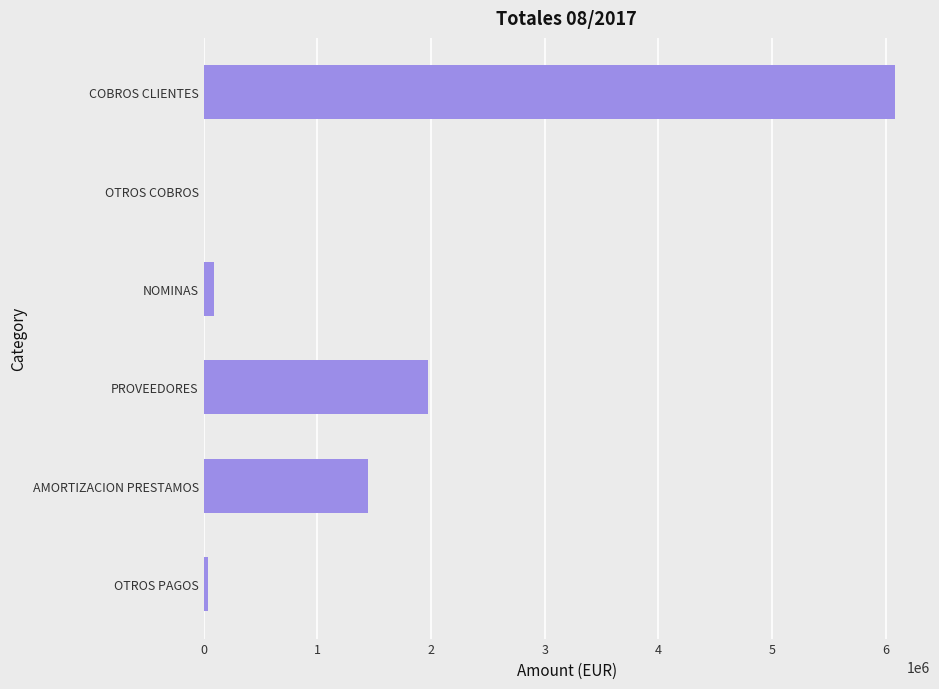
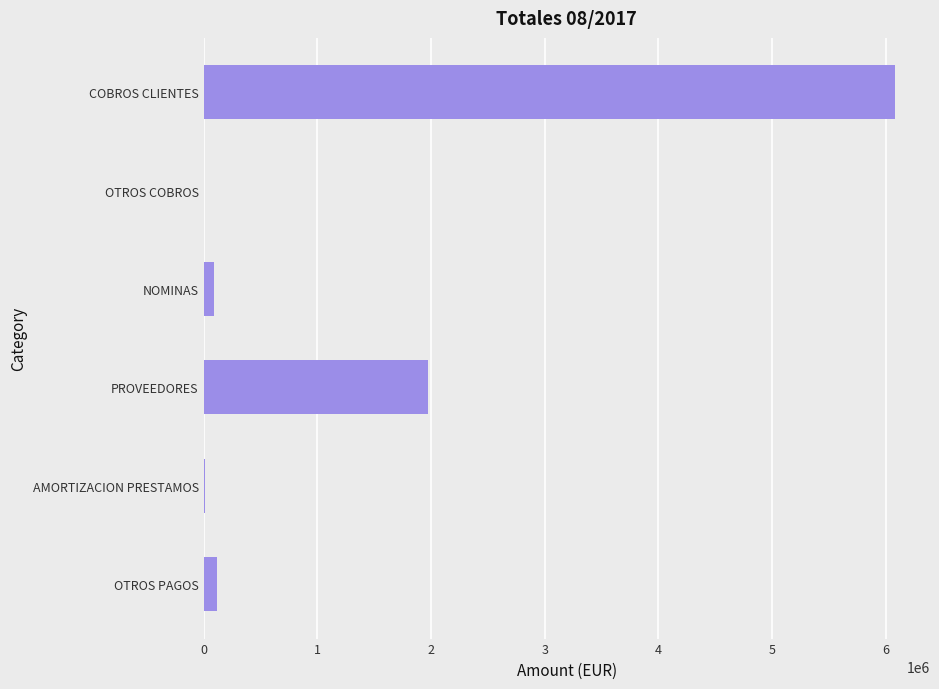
AMORTIZACION PRESTAMOS: 1440000 -> 10000
OTROS PAGOS: 40000 -> 120000
